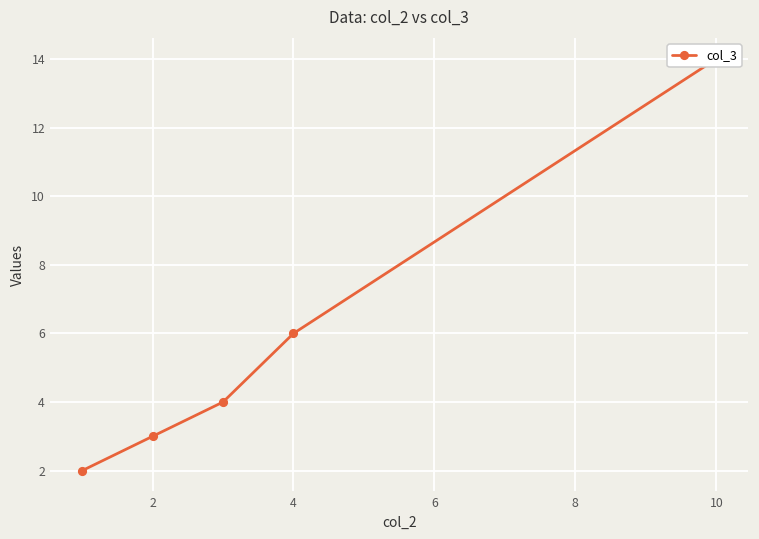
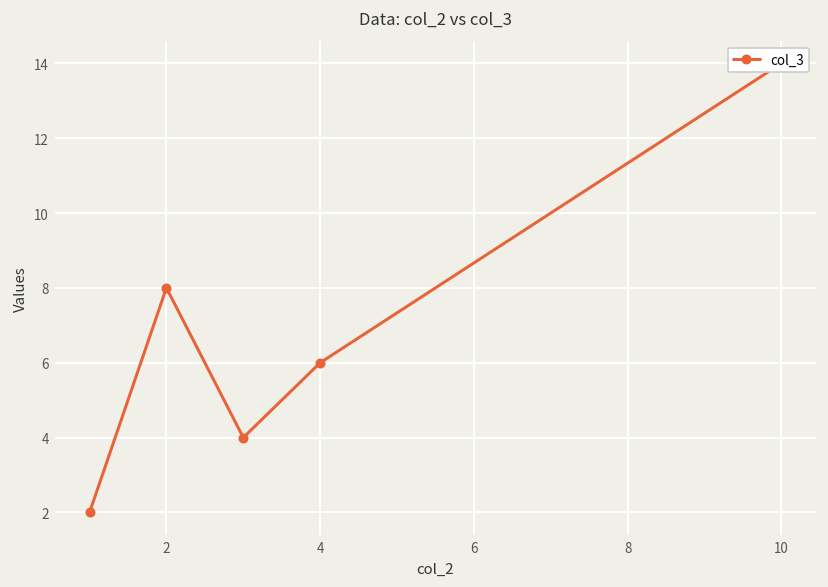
2: 3 -> 8
